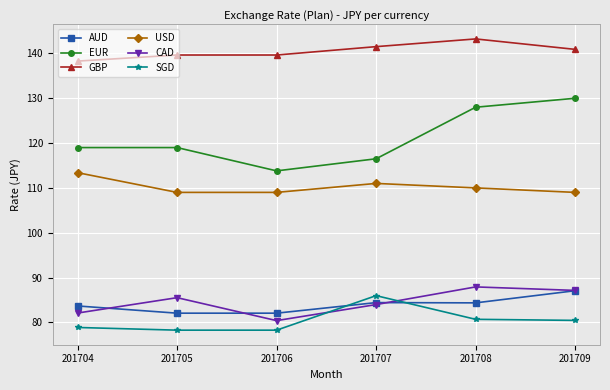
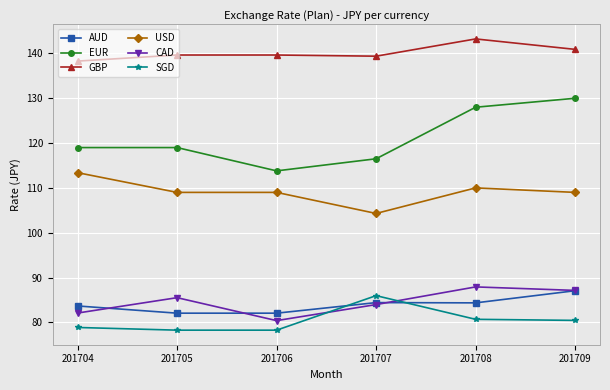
GBP, 201707: 142 -> 139
USD, 201707: 111 -> 104
